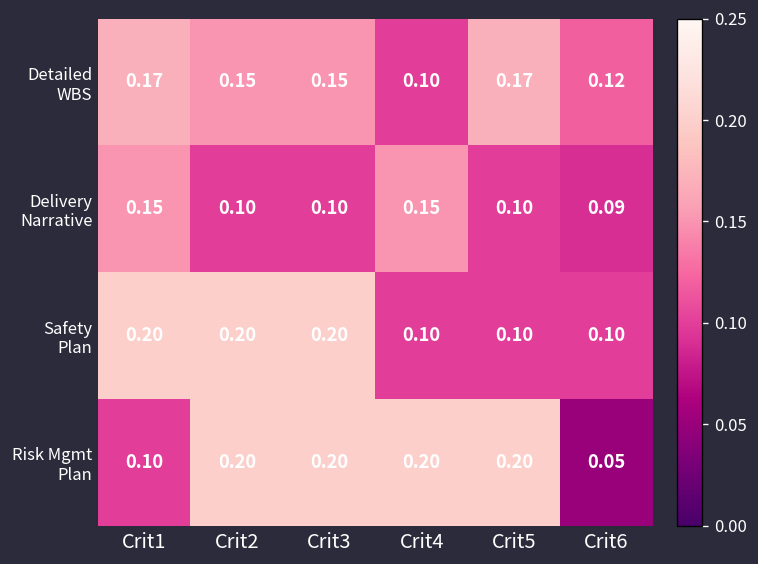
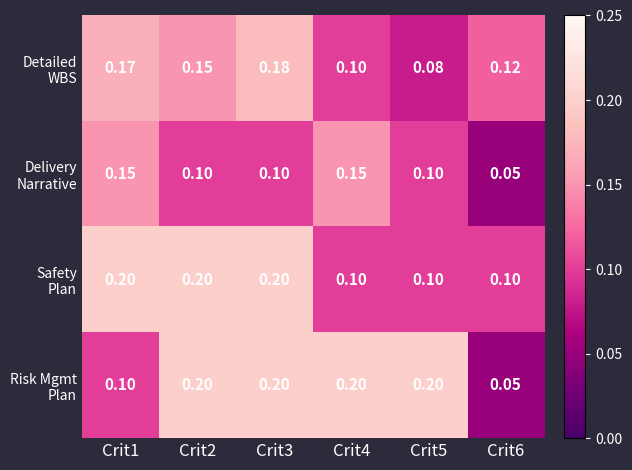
Detailed WBS, Crit3: 0.15 -> 0.18
Detailed WBS, Crit5: 0.17 -> 0.08
Delivery Narrative, Crit6: 0.09 -> 0.05
